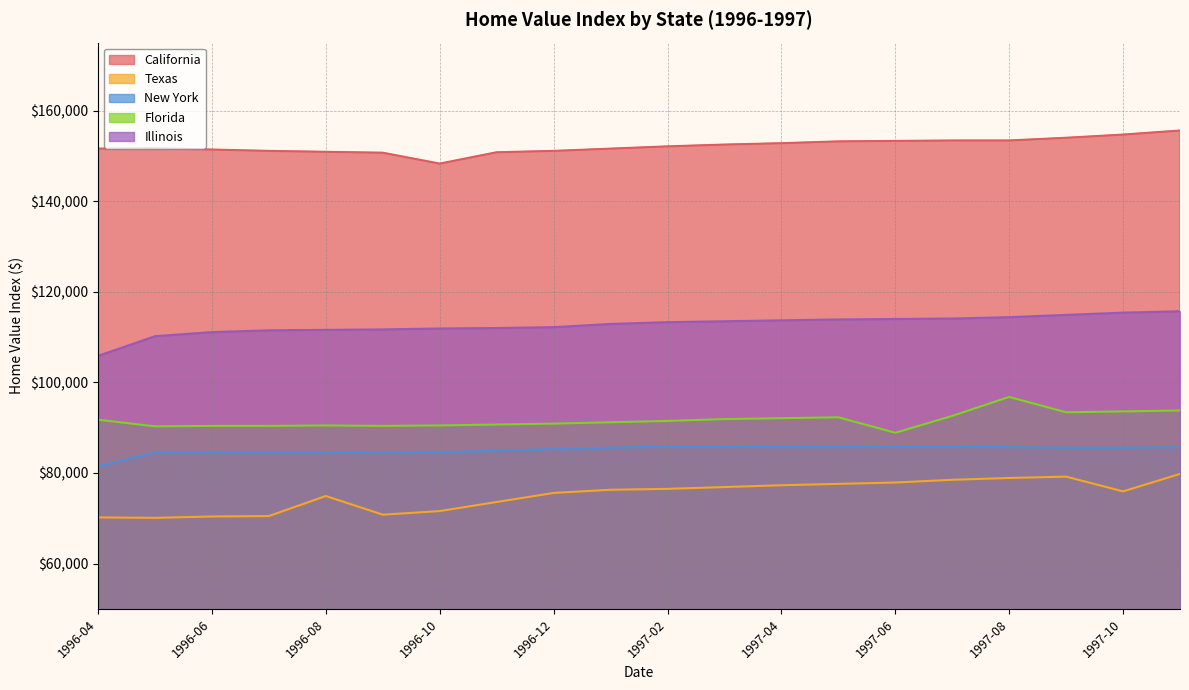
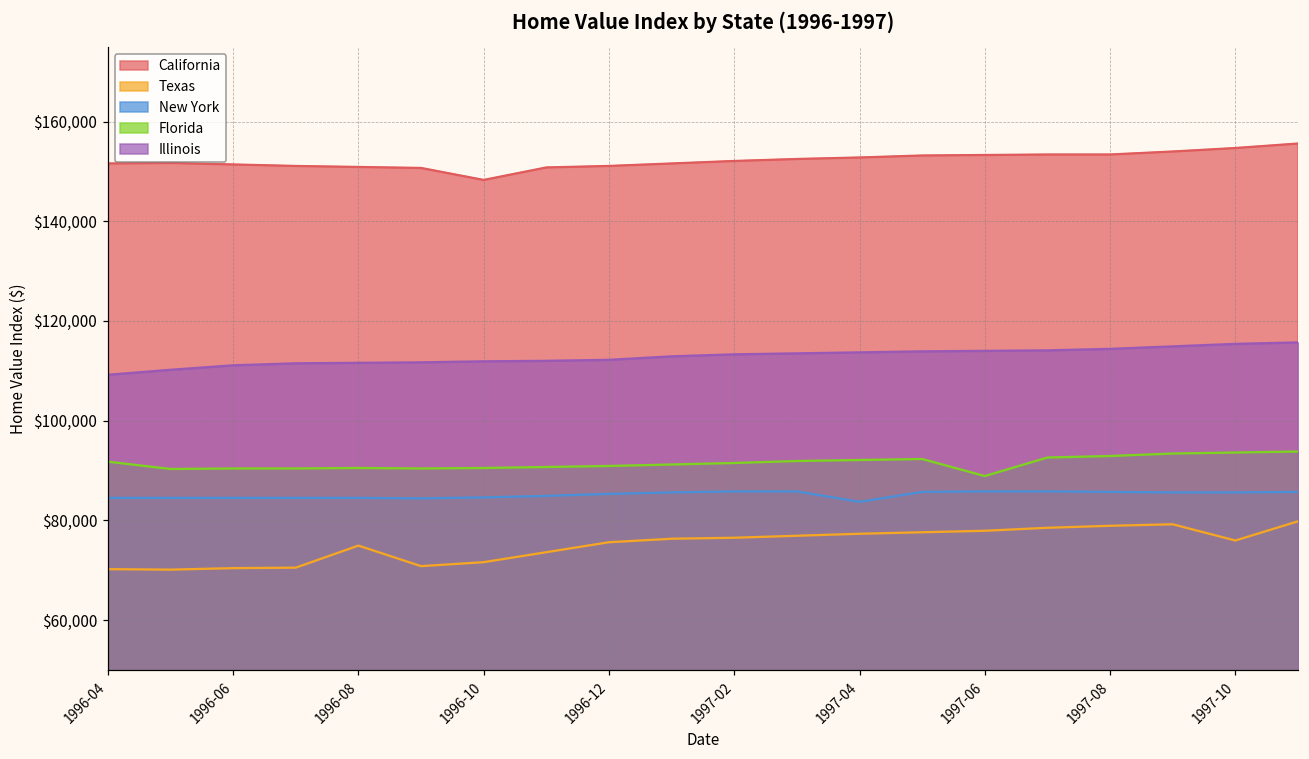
New York, 1996-04: $81,000 -> $85,000
Illinois, 1996-04: $106,000 -> $109,000
New York, 1997-04: $86,000 -> $84,000
Florida, 1997-08: $97,000 -> $93,000
